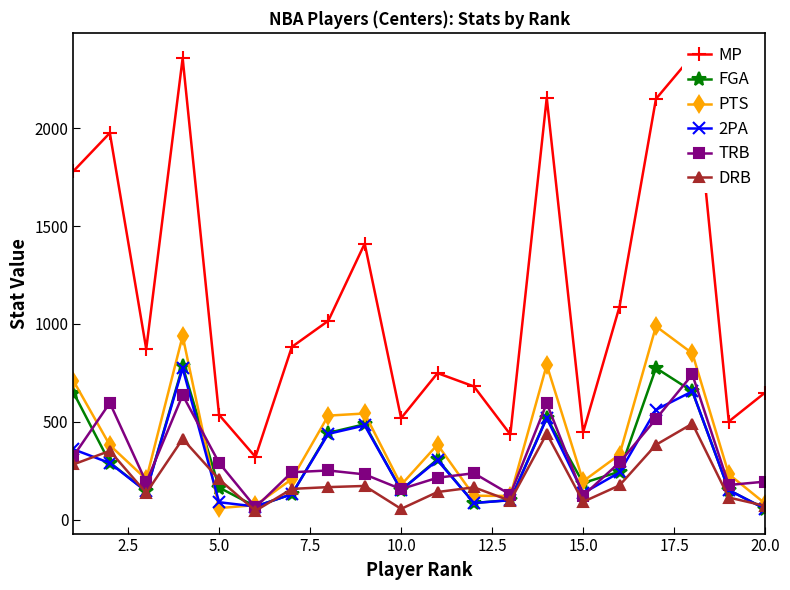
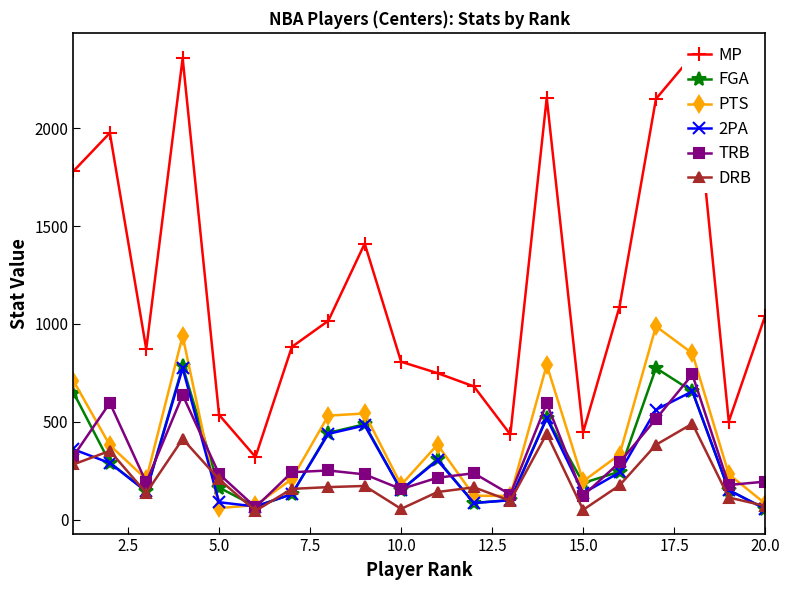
TRB, 5.0: 290 -> 230
MP, 10.0: 520 -> 810
DRB, 15.0: 90 -> 50
MP, 20.0: 650 -> 1040
